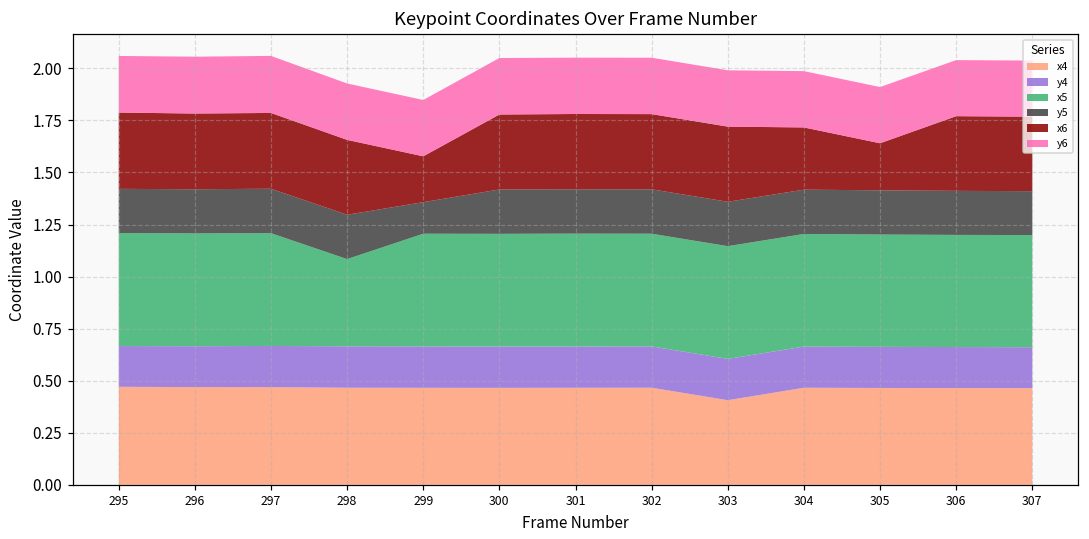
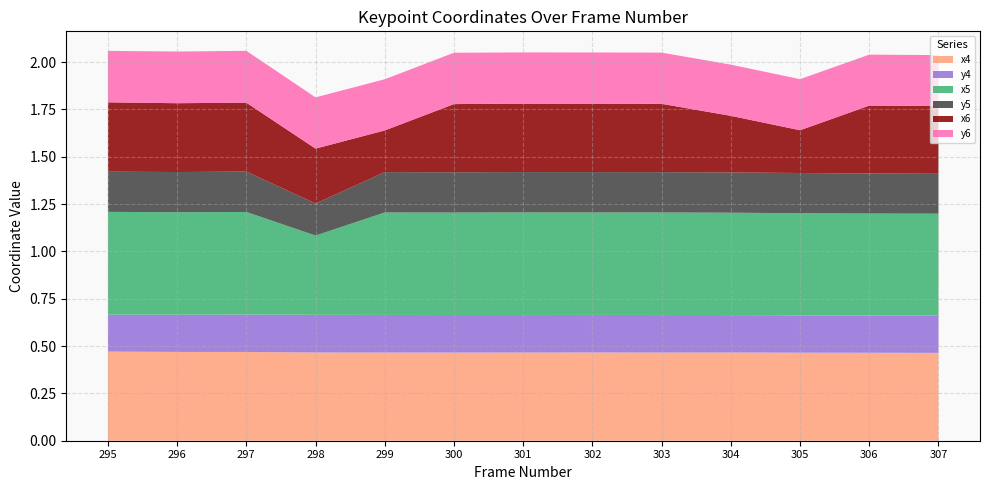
y5, 298: 0.21 -> 0.17
x6, 298: 0.36 -> 0.29
y5, 299: 0.15 -> 0.21
x4, 303: 0.41 -> 0.47
